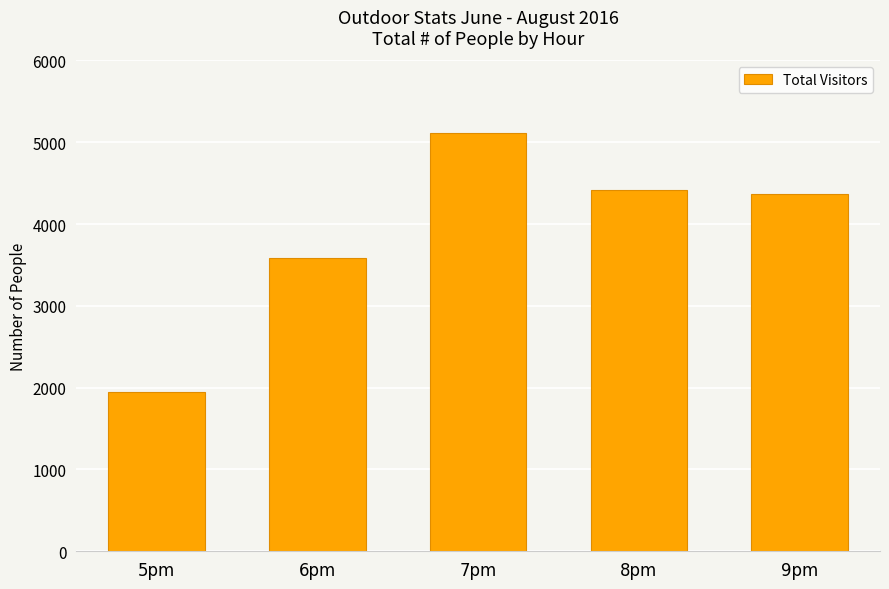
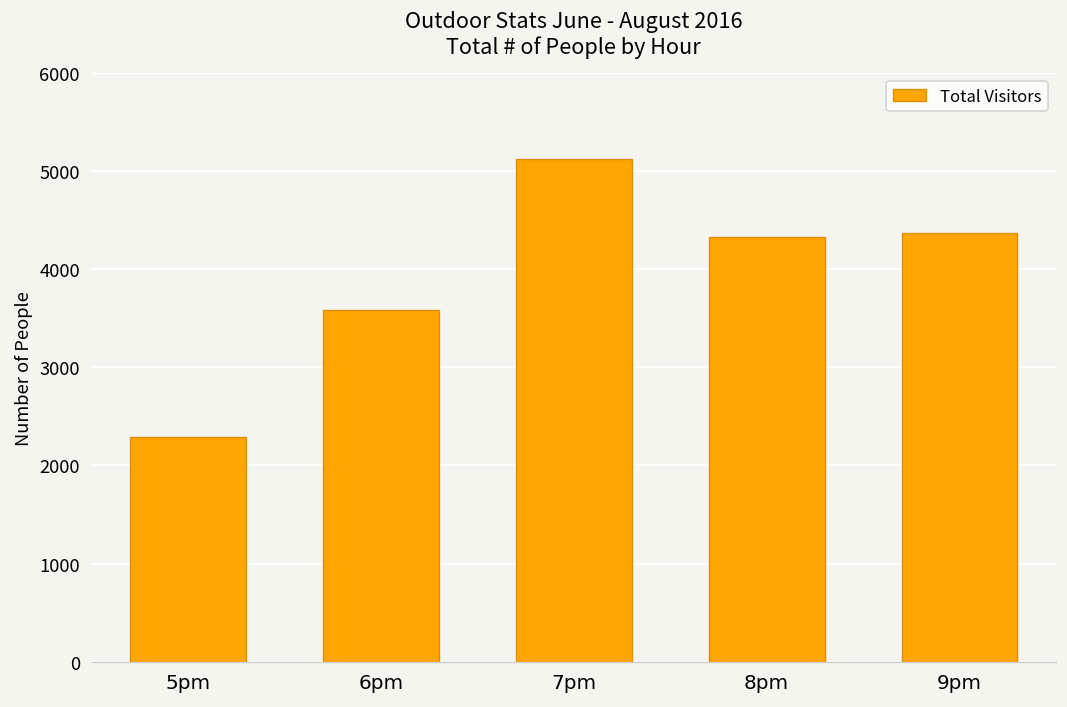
5pm: 2000 -> 2300
8pm: 4400 -> 4300
